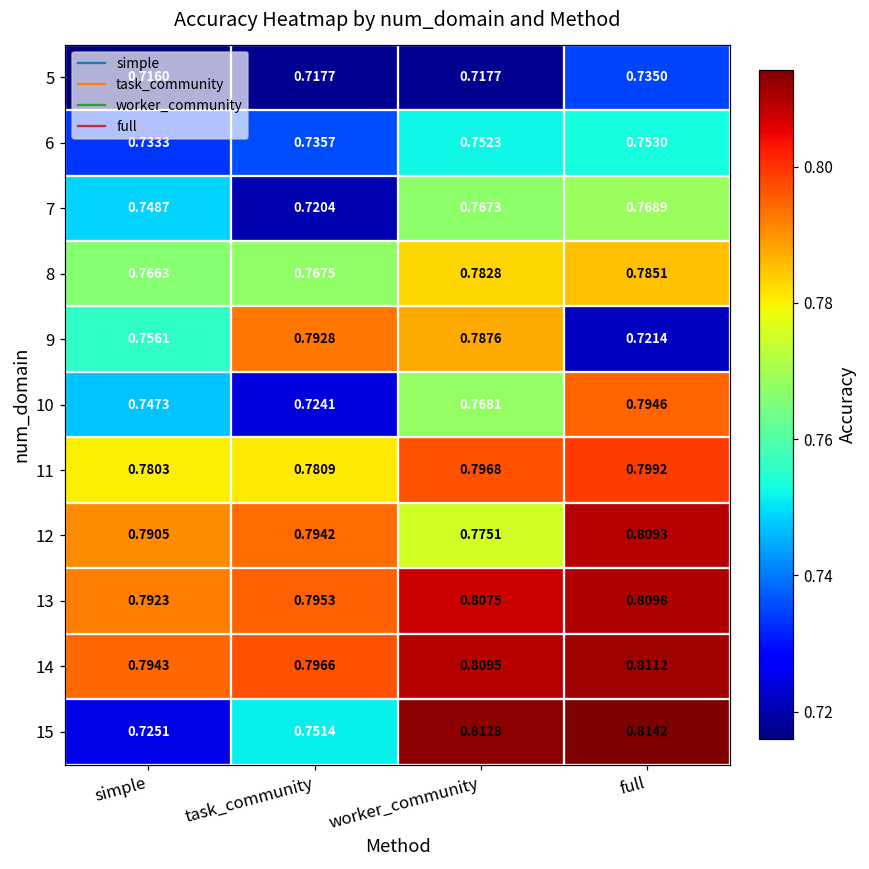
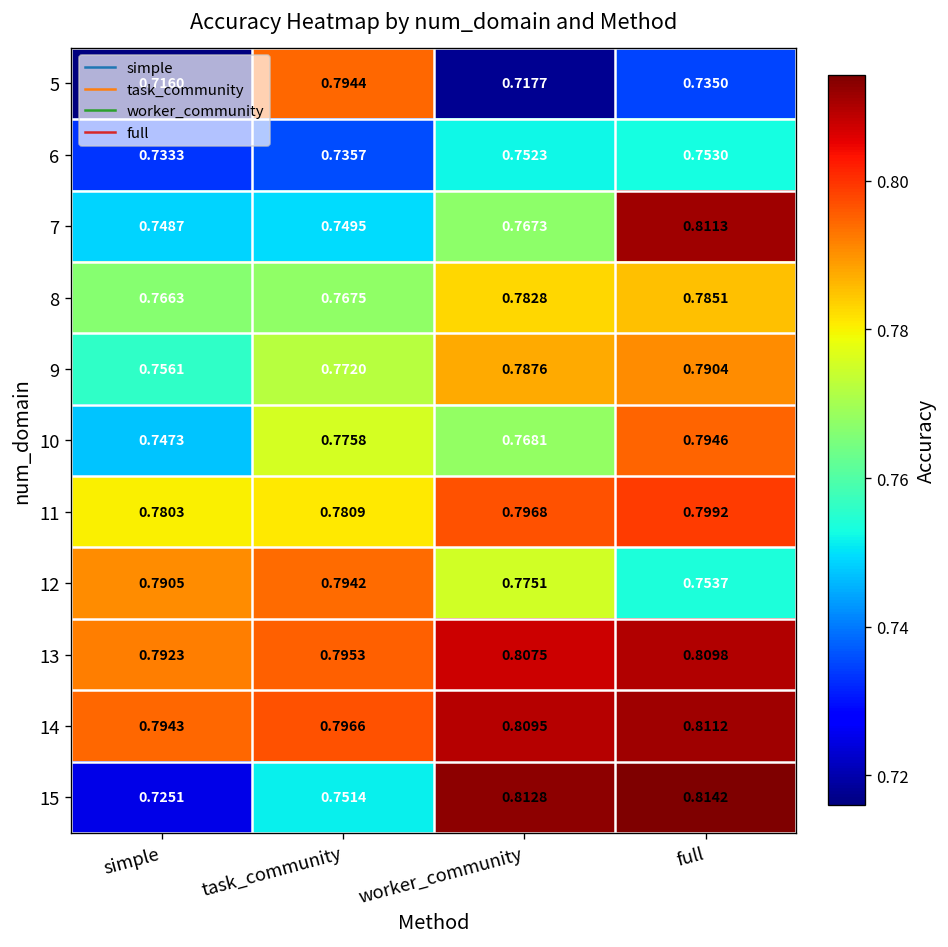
5, task_community: 0.7177 -> 0.7944
7, task_community: 0.7204 -> 0.7495
7, full: 0.7689 -> 0.8113
9, task_community: 0.7928 -> 0.7720
9, full: 0.7214 -> 0.7904
10, task_community: 0.7241 -> 0.7758
12, full: 0.8093 -> 0.7537
